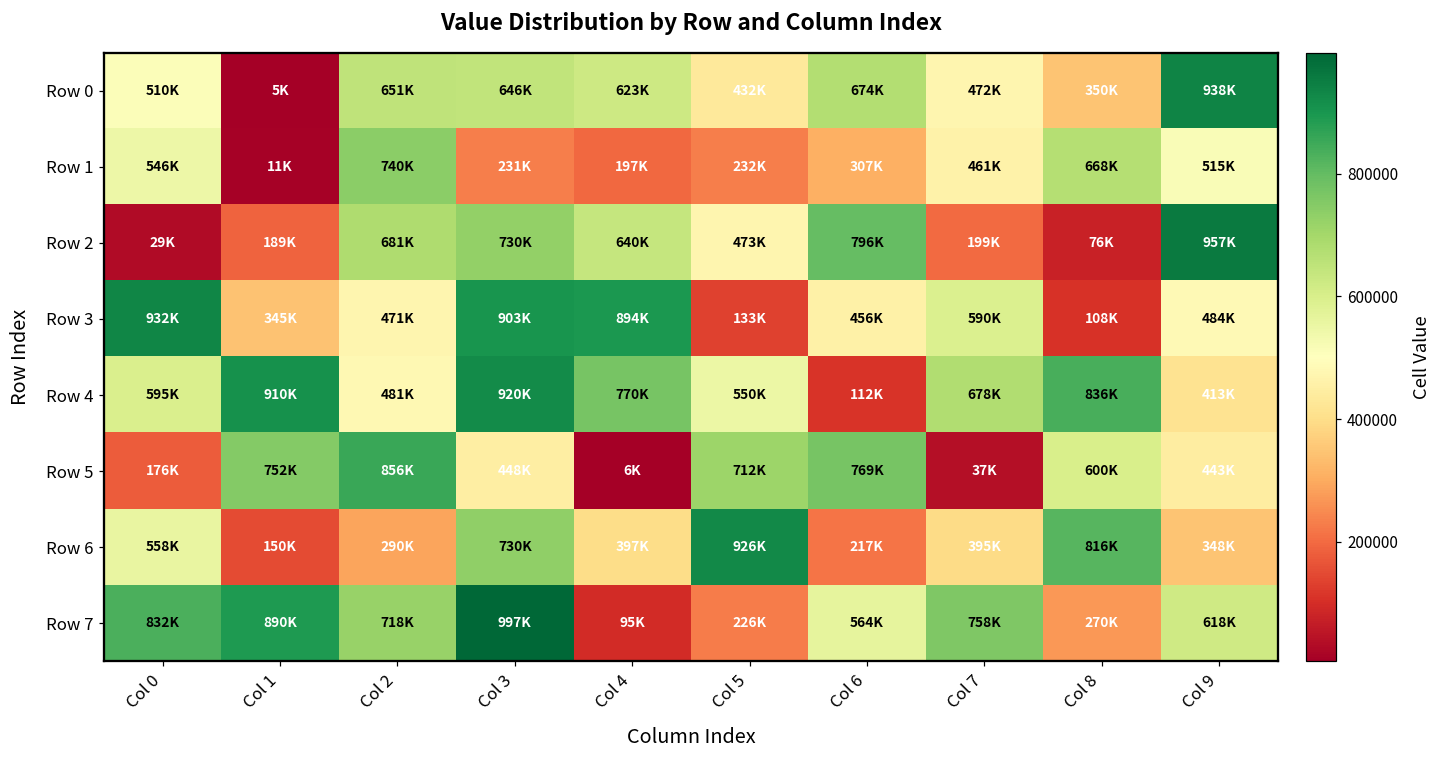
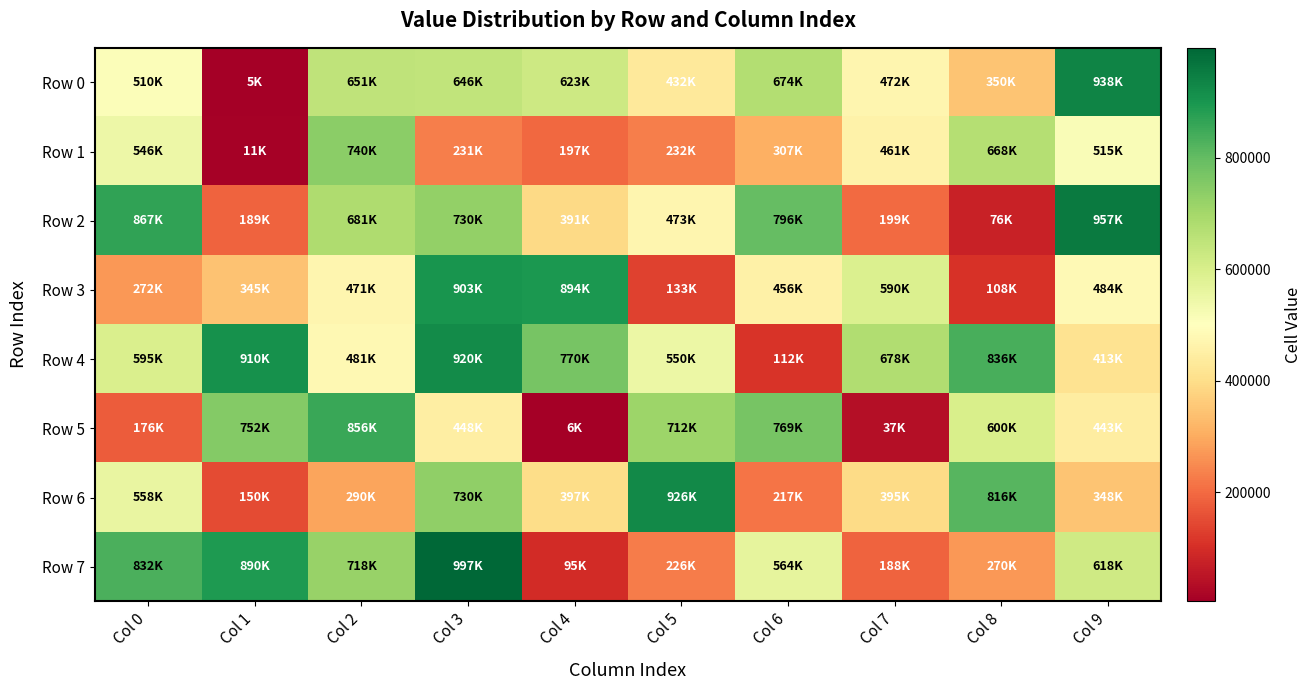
Row 2, Col 0: 29K -> 867K
Row 2, Col 4: 640K -> 391K
Row 3, Col 0: 932K -> 272K
Row 7, Col 7: 758K -> 188K
